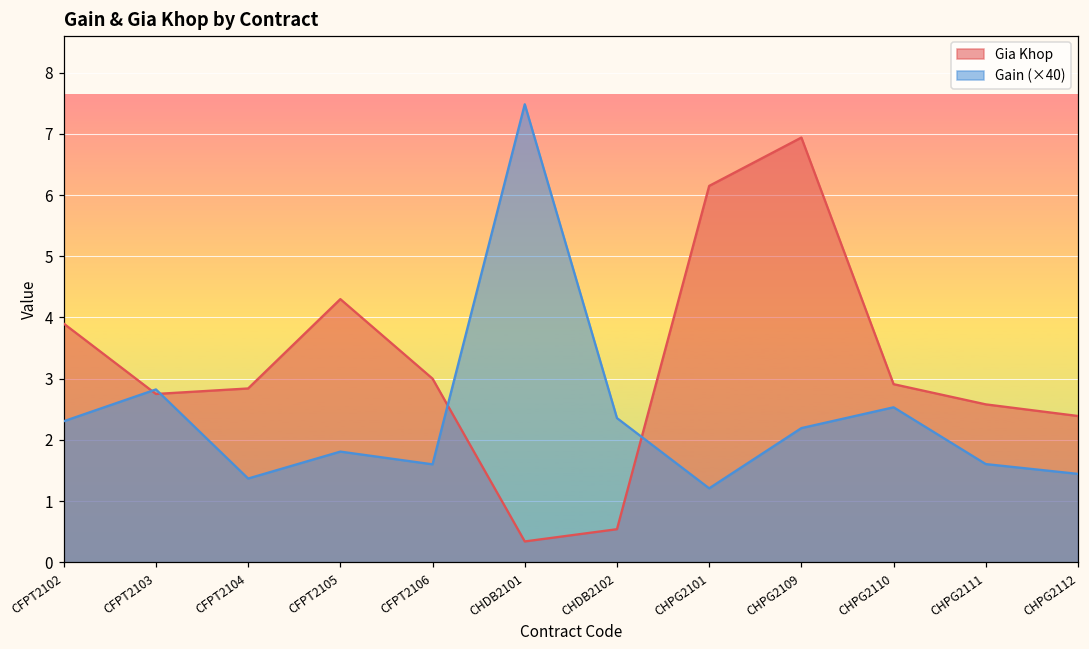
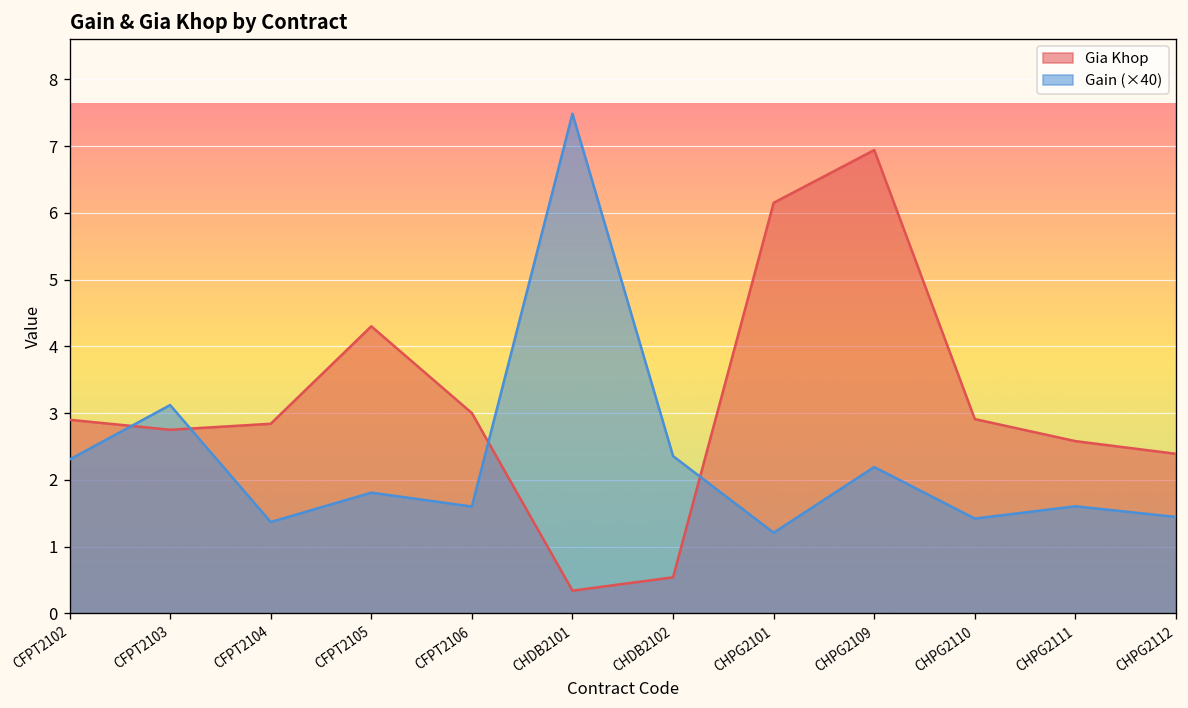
Gia Khop, CFPT2102: 3.9 -> 2.9
Gain (×40), CFPT2103: 2.8 -> 3.1
Gain (×40), CHPG2110: 2.5 -> 1.4
